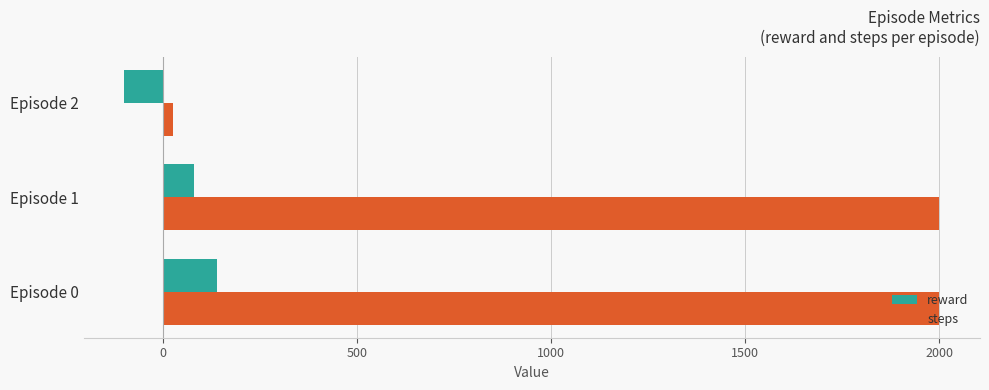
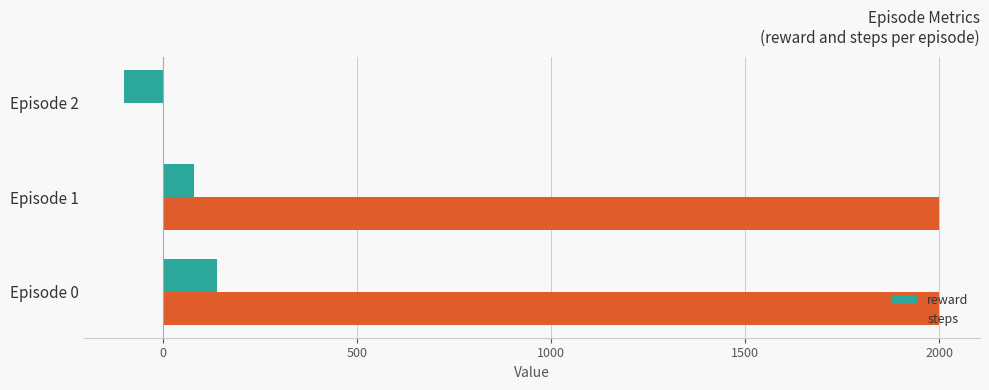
steps, Episode 2: 30 -> 0
